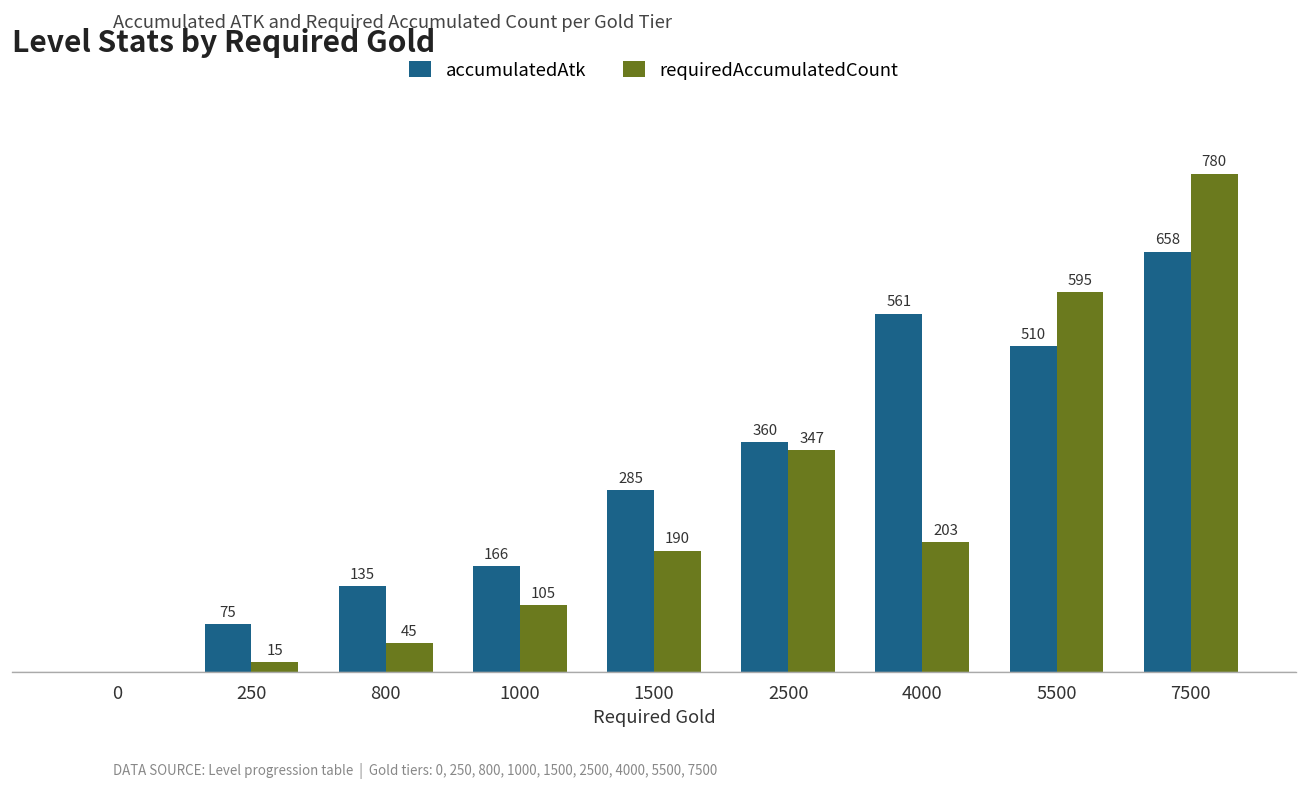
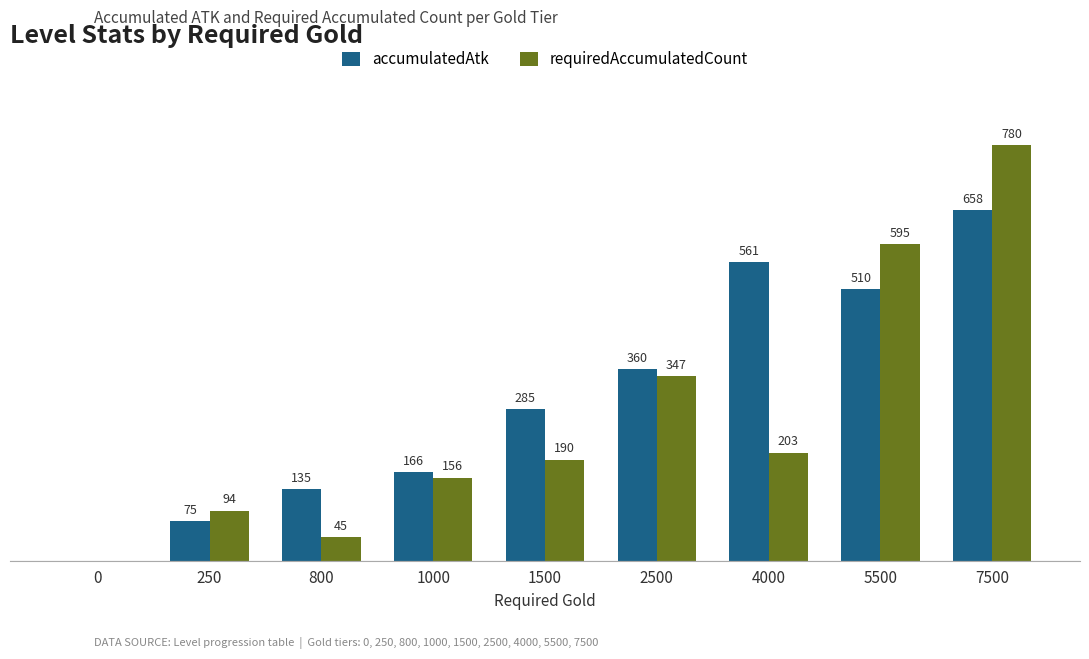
requiredAccumulatedCount, 250: 15 -> 94
requiredAccumulatedCount, 1000: 105 -> 156
